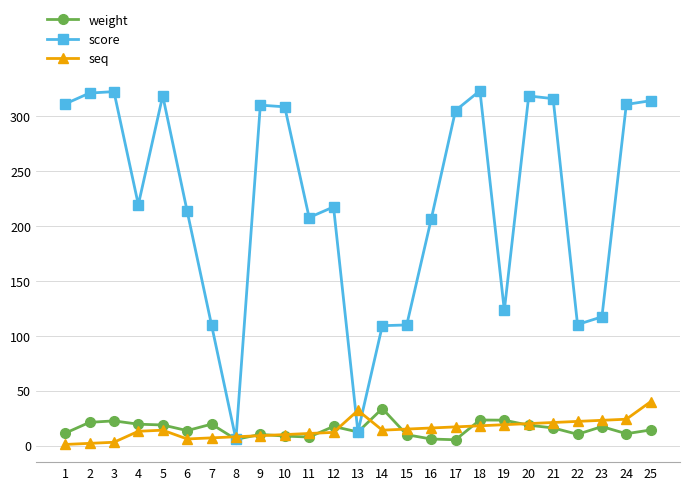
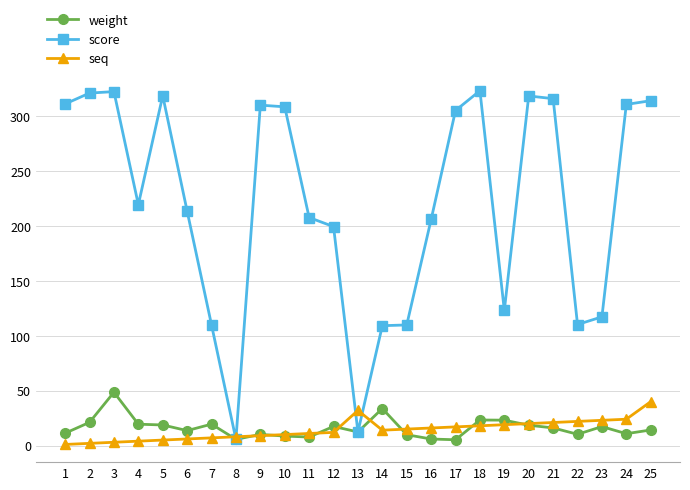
weight, 3: 22 -> 49
seq, 4: 13 -> 4
seq, 5: 14 -> 5
score, 12: 217 -> 200
